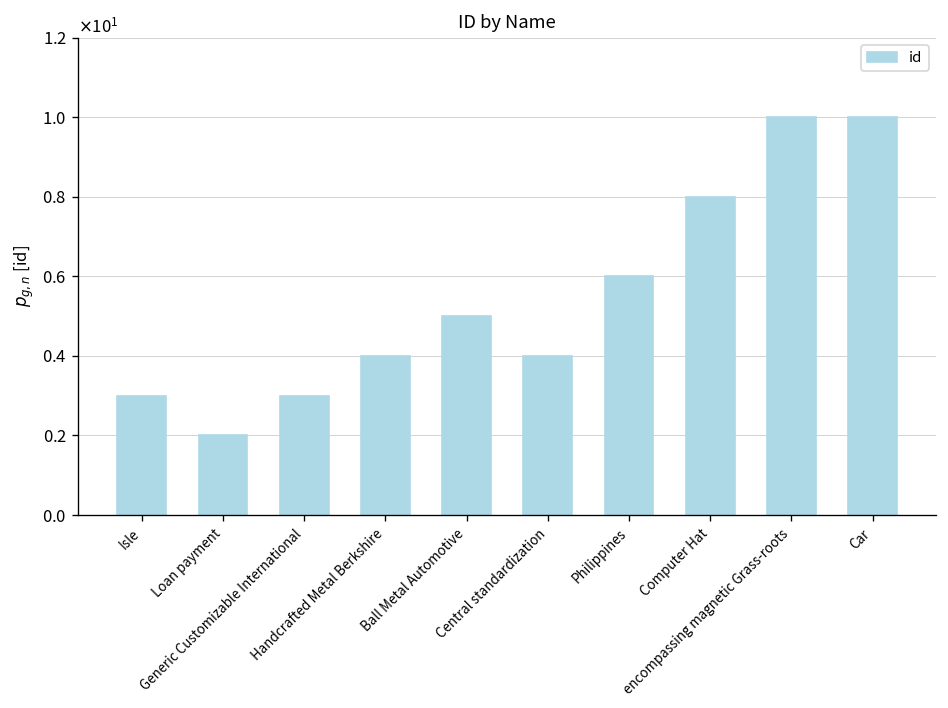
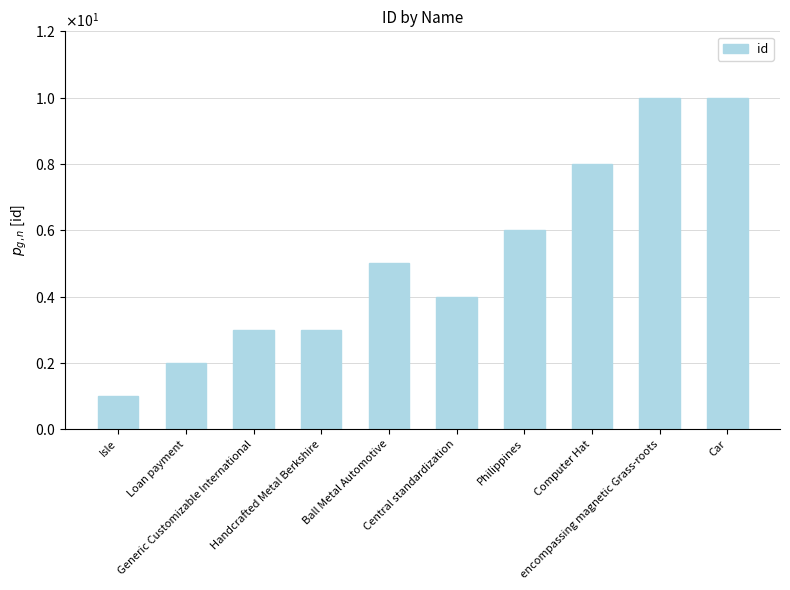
Isle: 3 -> 1
Handcrafted Metal Berkshire: 4 -> 3
